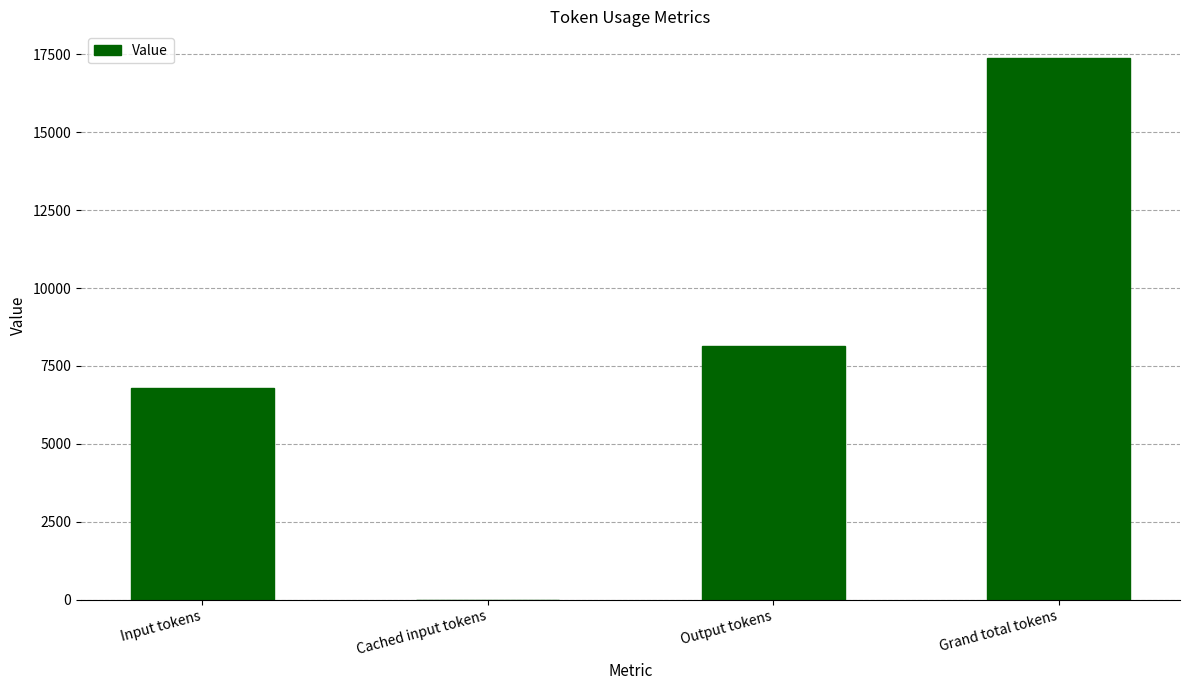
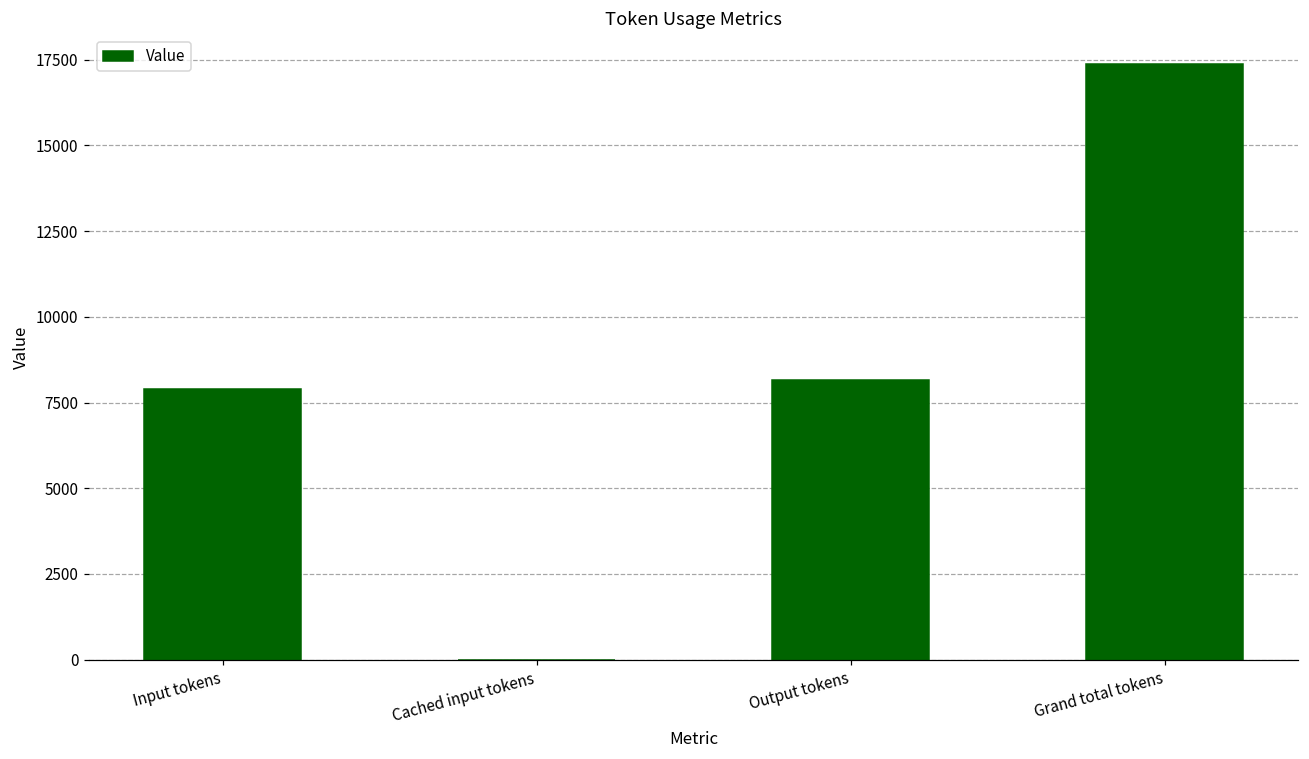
Input tokens: 6800 -> 7900
